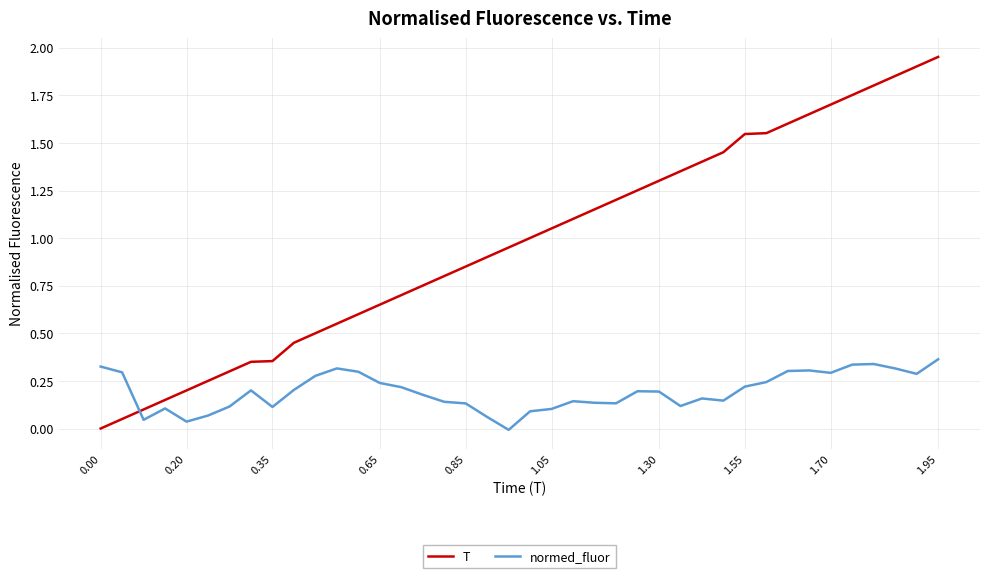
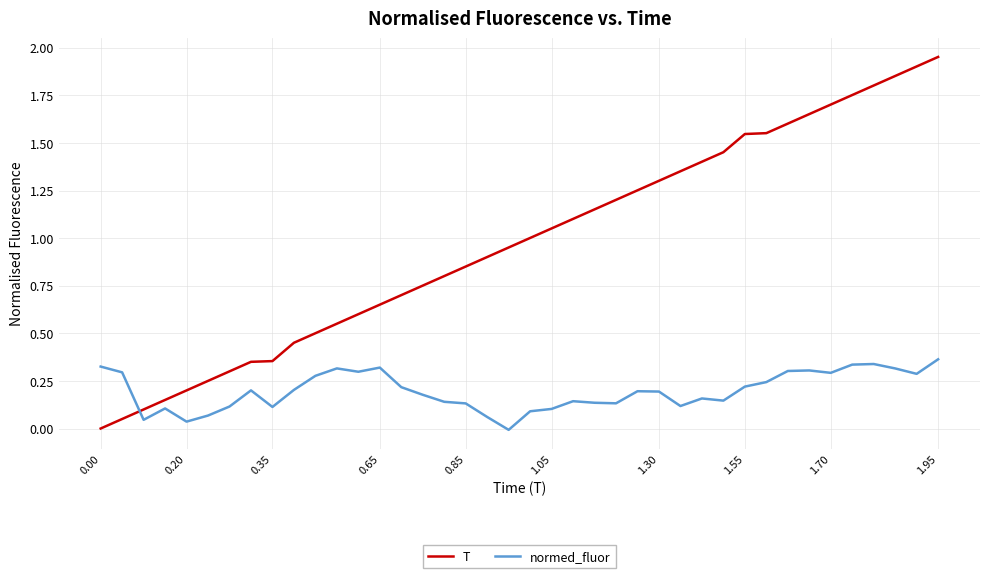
normed_fluor, 0.65: 0.24 -> 0.32
